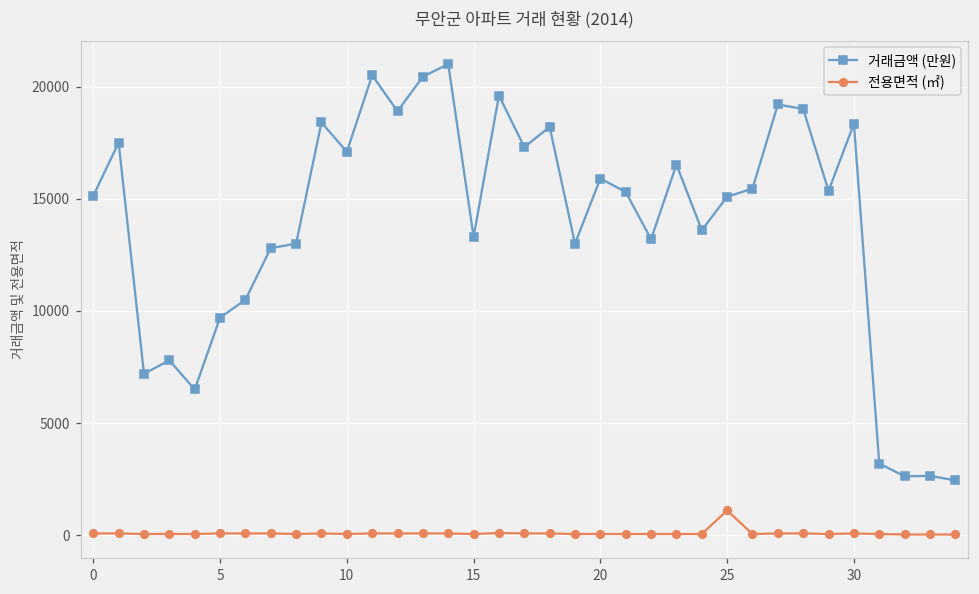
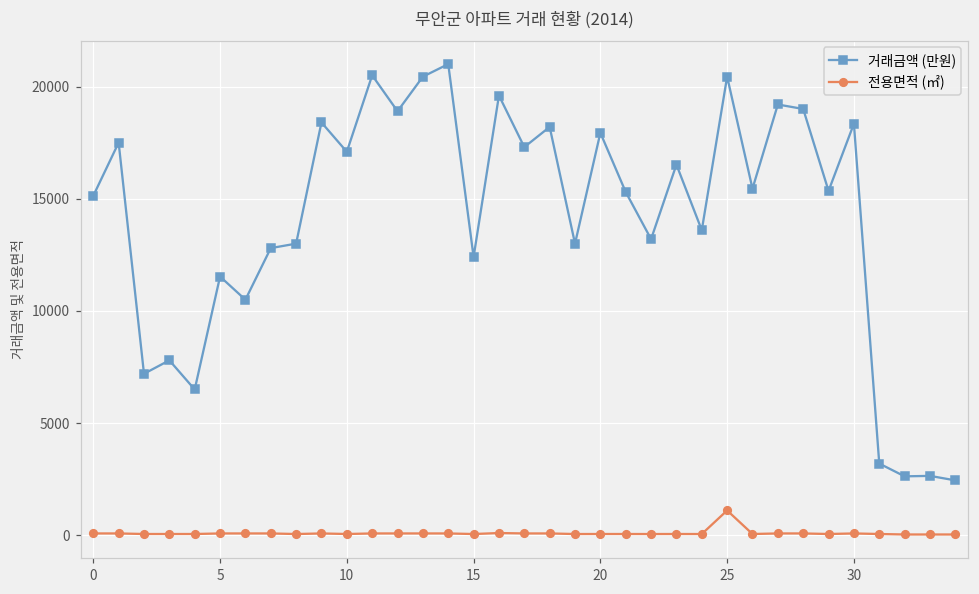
거래금액 (만원), 5: 9700 -> 11500
거래금액 (만원), 15: 13300 -> 12400
거래금액 (만원), 20: 15900 -> 17900
거래금액 (만원), 25: 15100 -> 20400
